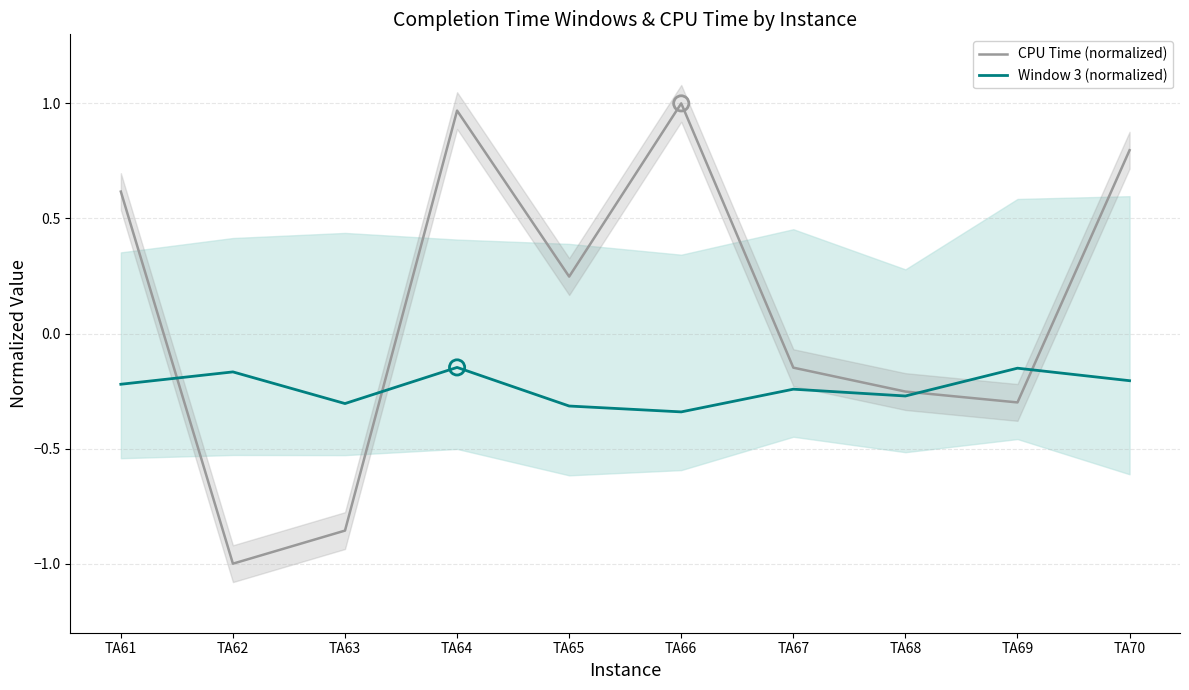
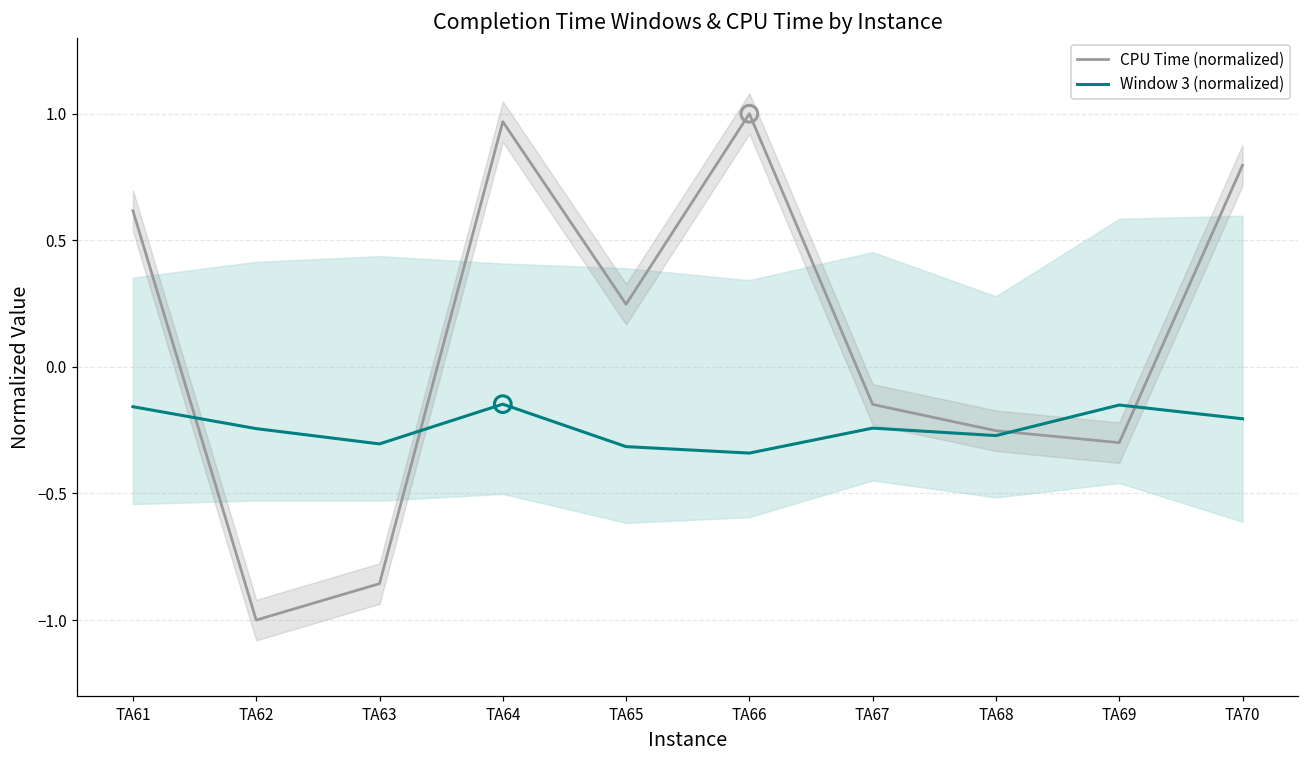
Window 3 (normalized), TA61: -0.22 -> -0.16
Window 3 (normalized), TA62: -0.17 -> -0.24
